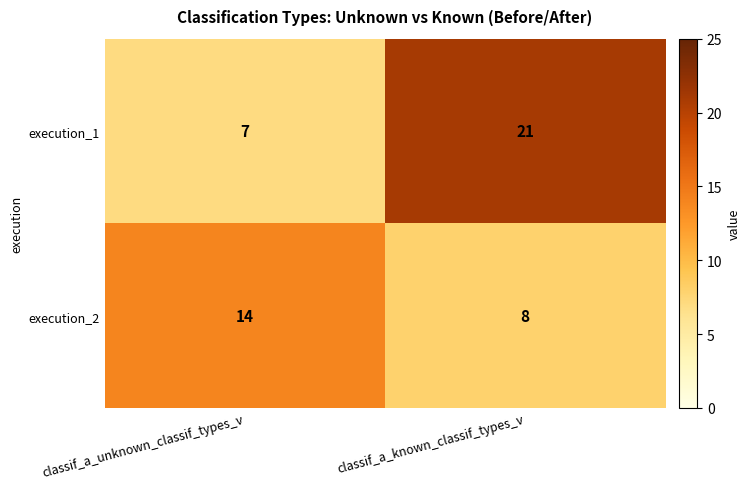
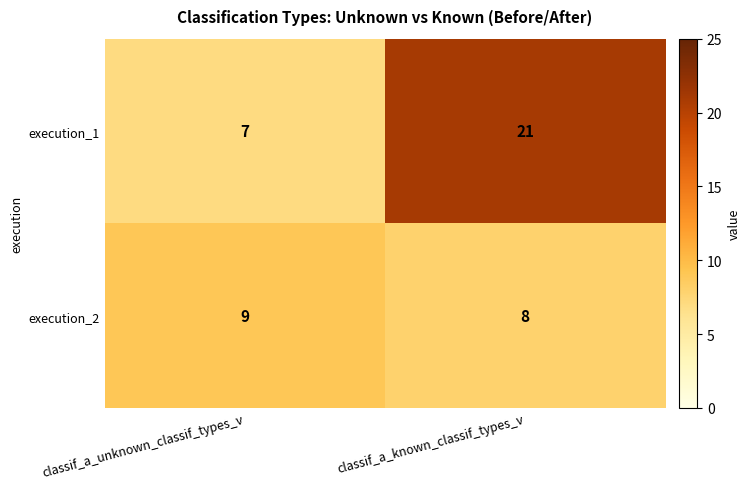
execution_2, classif_a_unknown_classif_types_v: 14 -> 9
